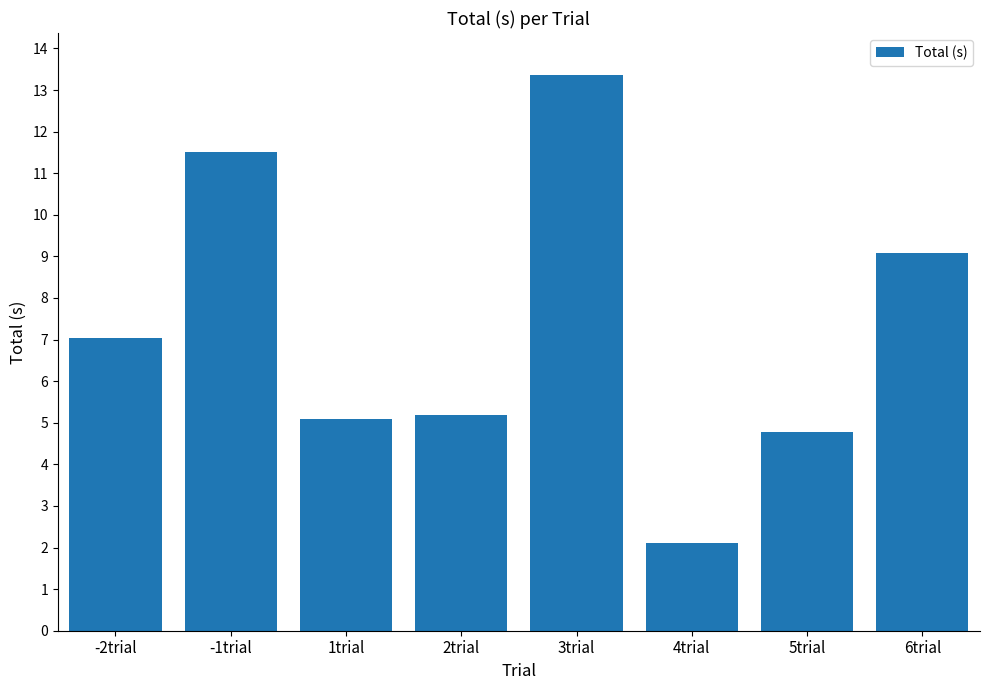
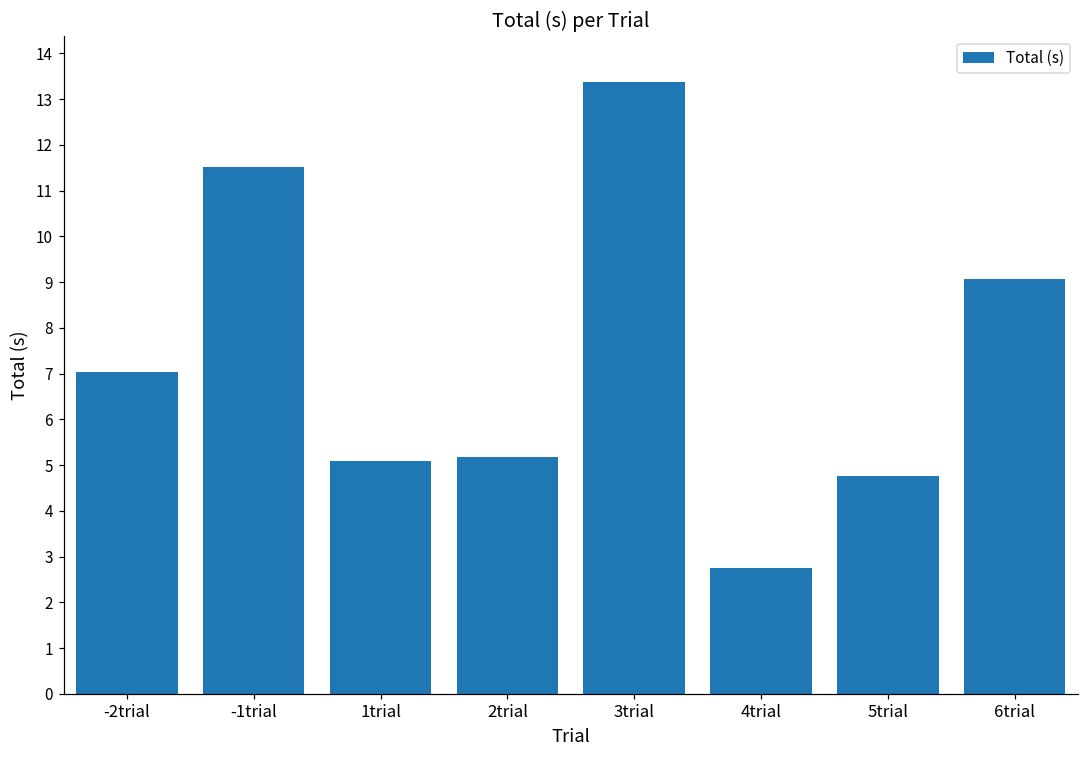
4trial: 2.1 -> 2.7
